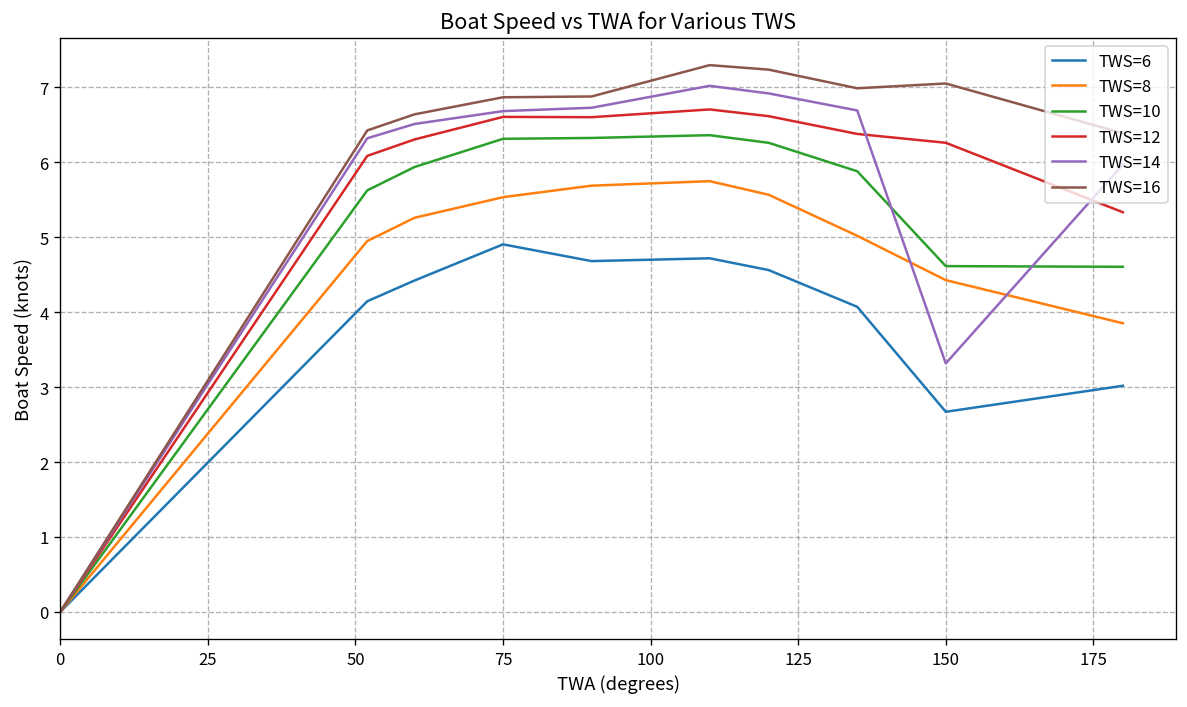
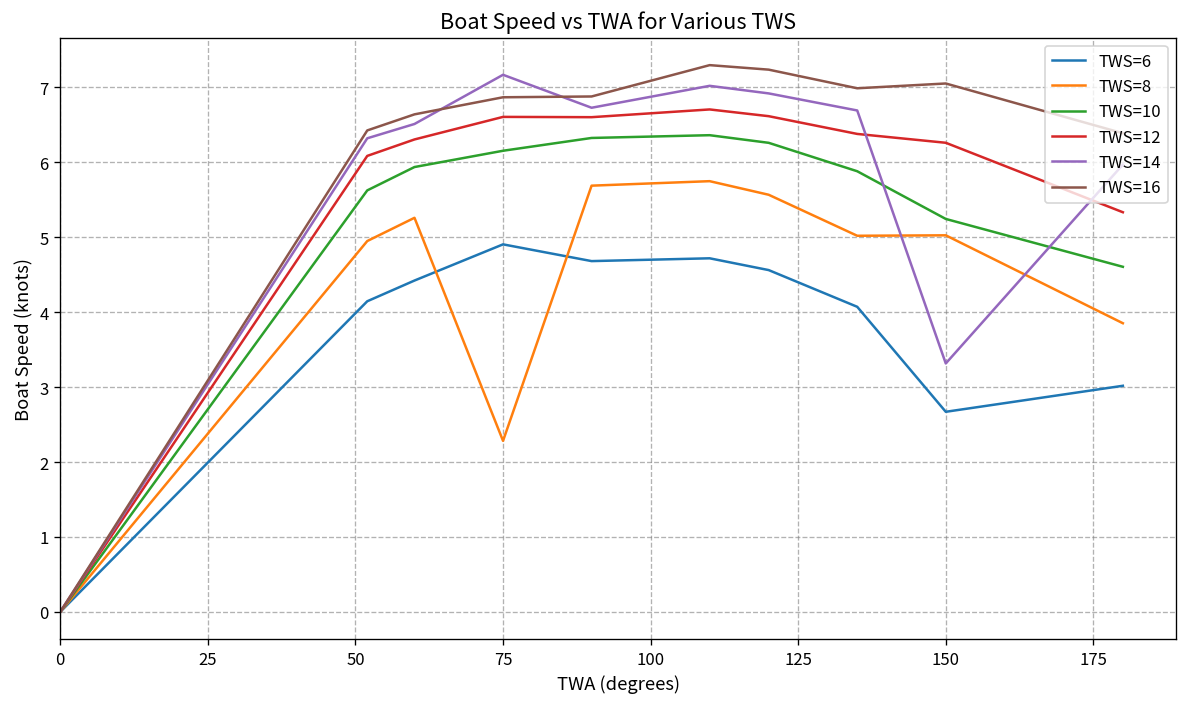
TWS=8, 75: 5.5 -> 2.3
TWS=10, 75: 6.3 -> 6.2
TWS=14, 75: 6.7 -> 7.2
TWS=8, 150: 4.4 -> 5.0
TWS=10, 150: 4.6 -> 5.2
